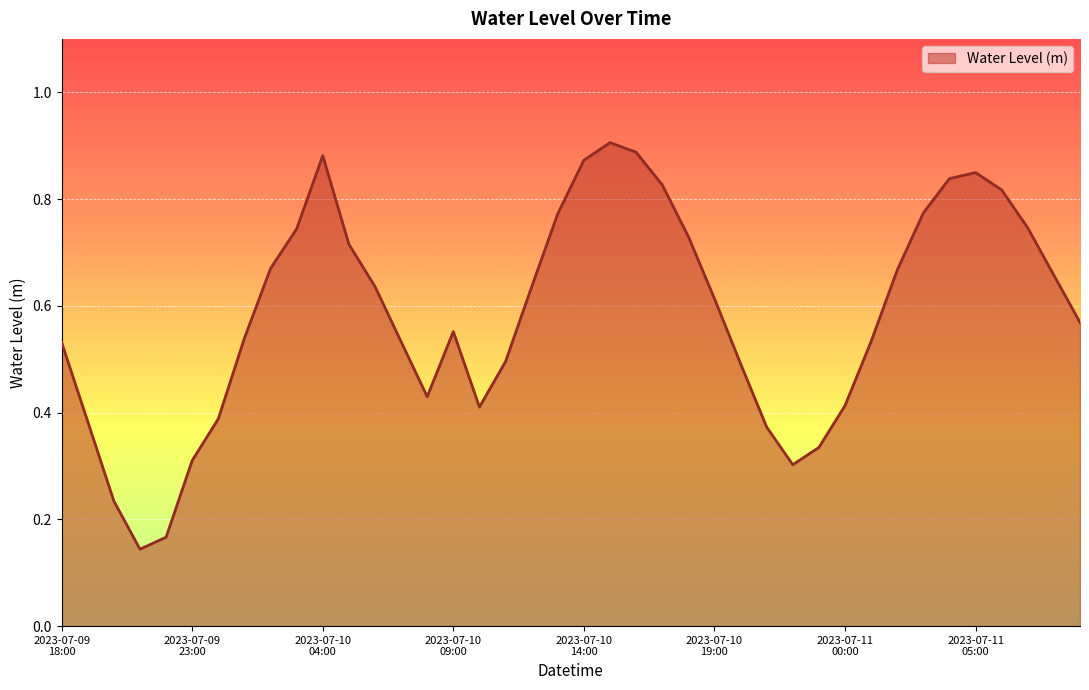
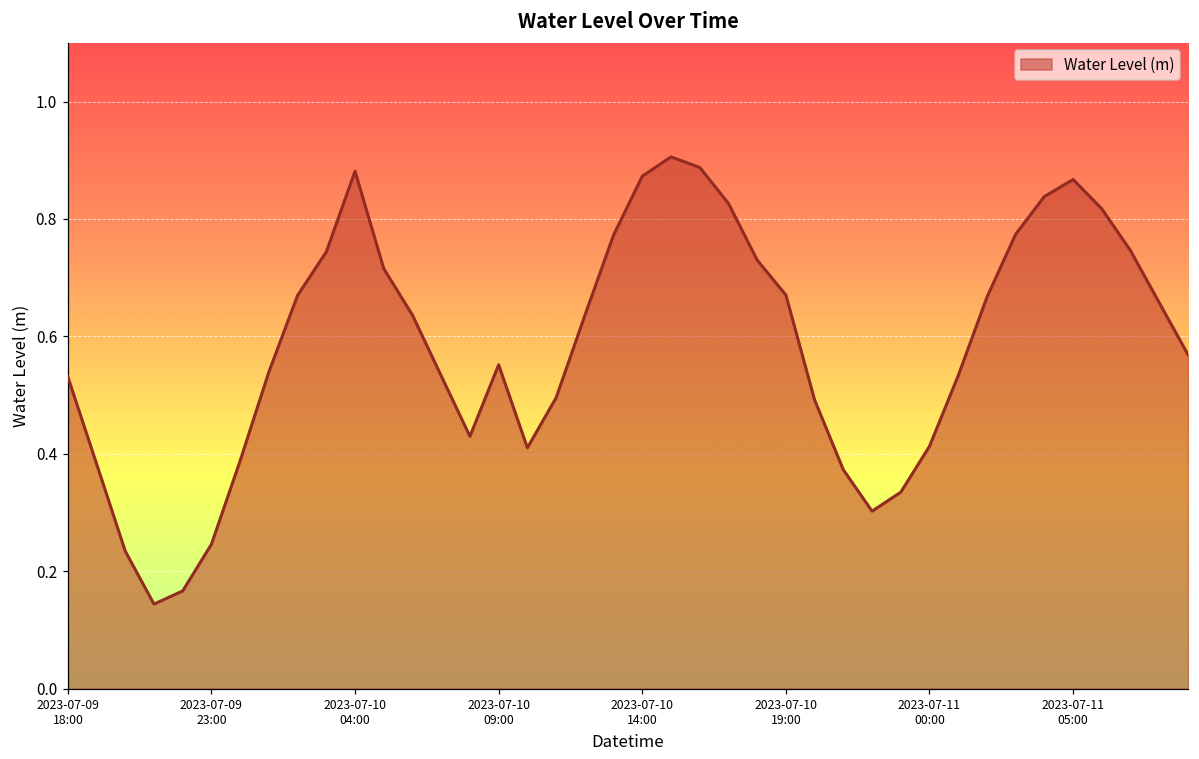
2023-07-09 23:00: 0.31 -> 0.25
2023-07-10 19:00: 0.61 -> 0.67
2023-07-11 05:00: 0.85 -> 0.87
